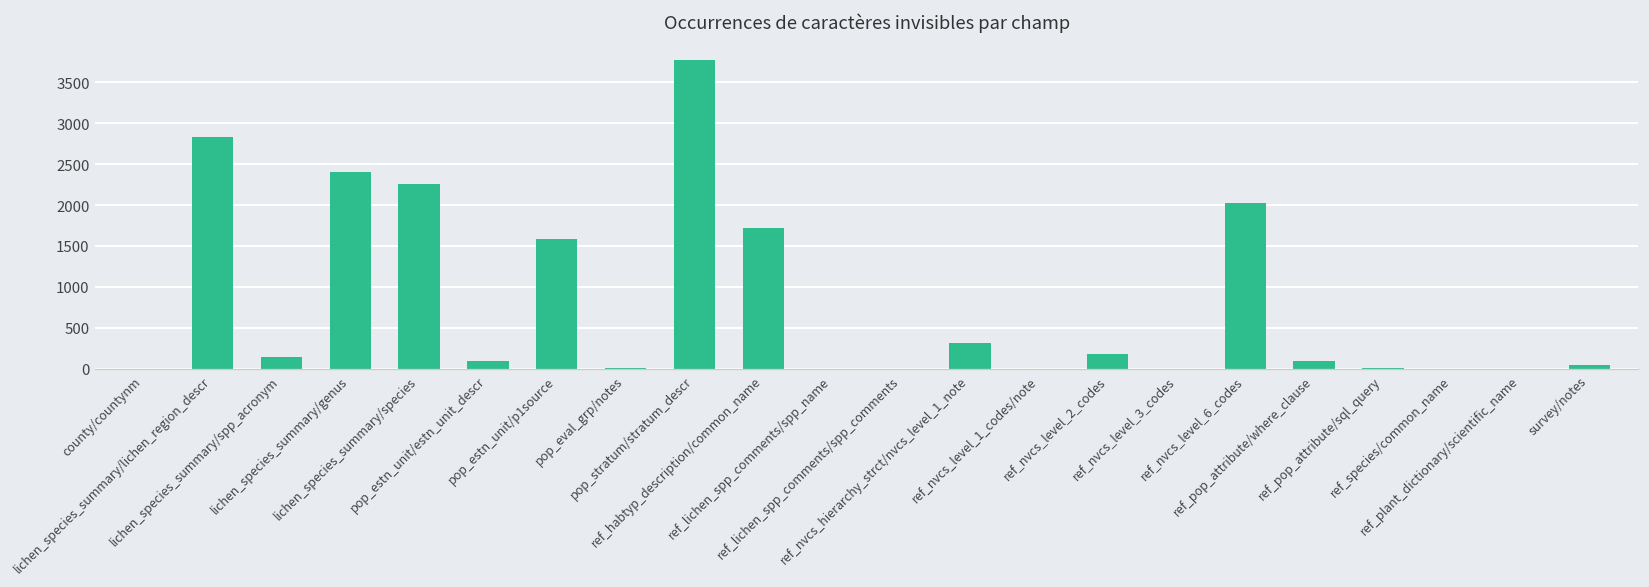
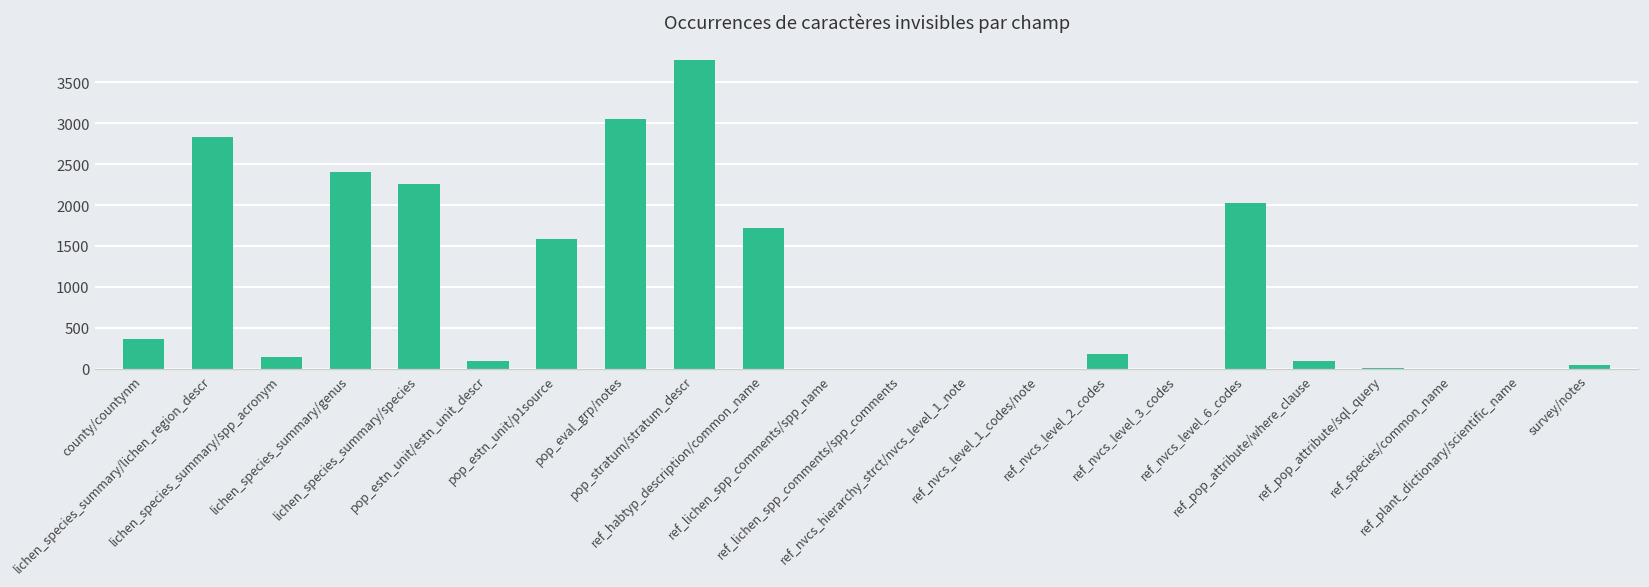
county/countynm: 0 -> 400
pop_eval_grp/notes: 0 -> 3000
ref_nvcs_hierarchy_strct/nvcs_level_1_note: 300 -> 0
